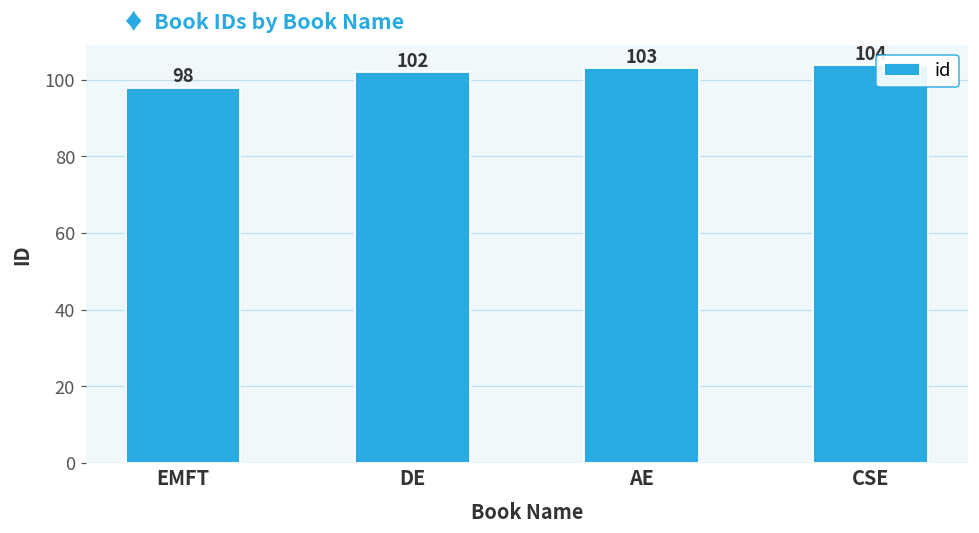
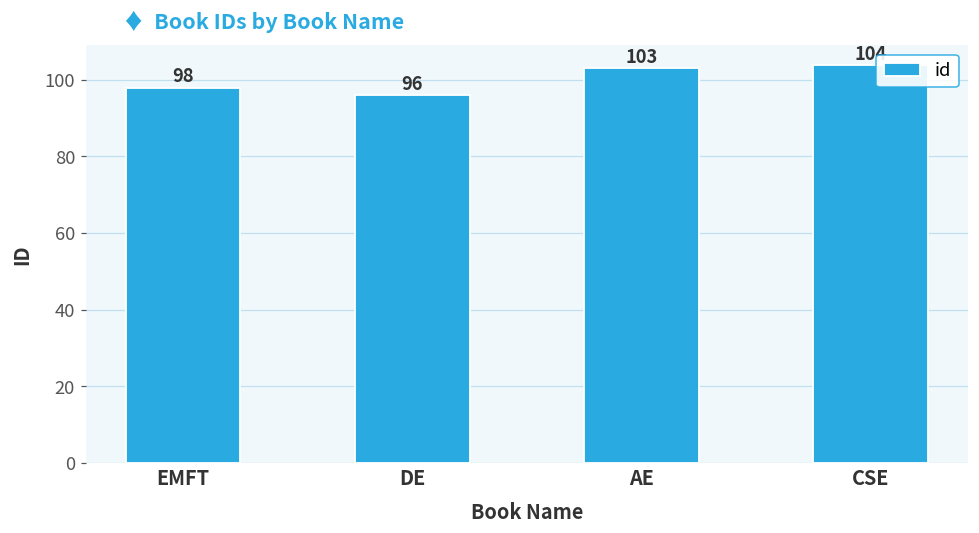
DE: 102 -> 96
